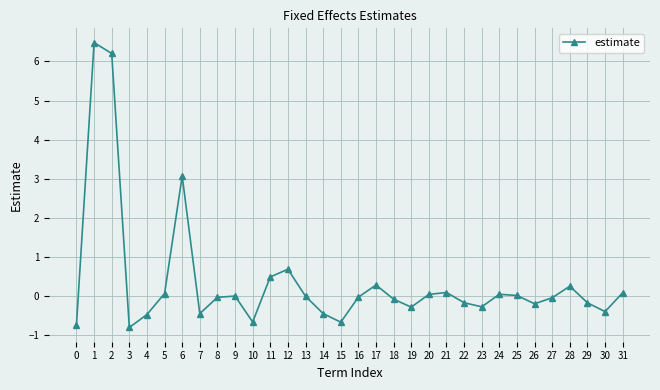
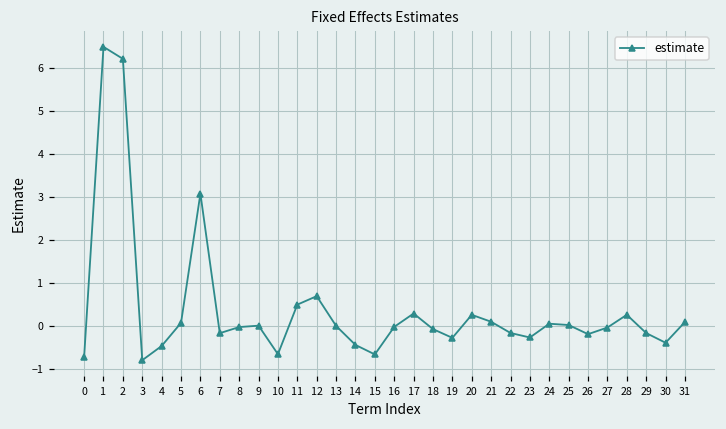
7: -0.4 -> -0.2
20: 0.0 -> 0.3
